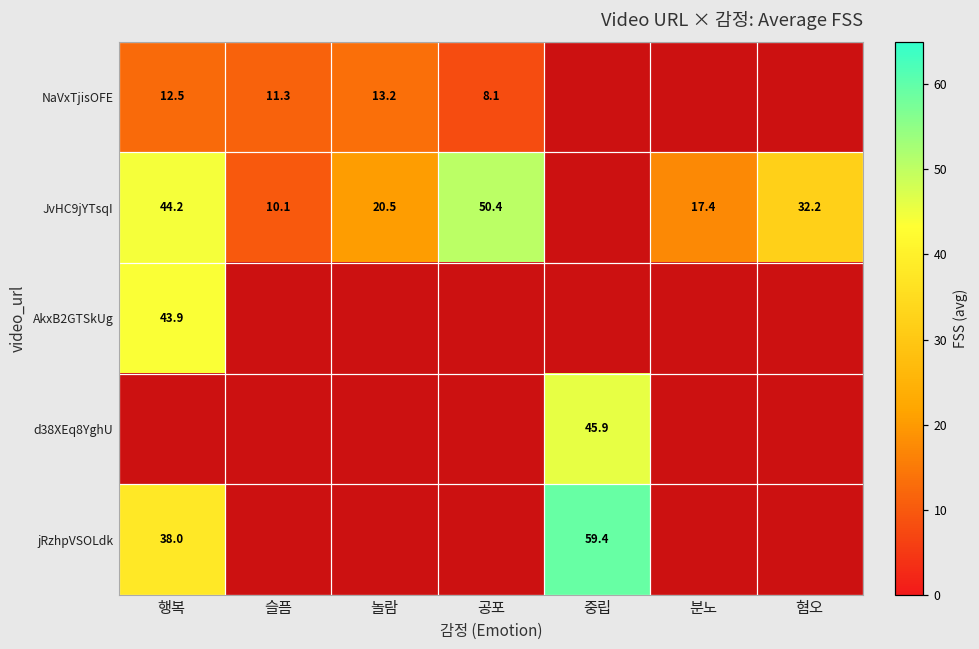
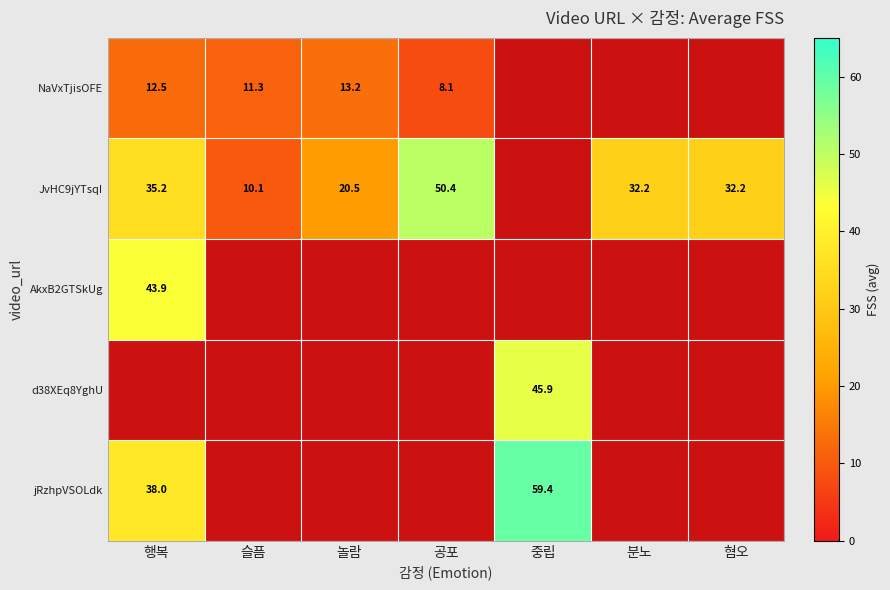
JvHC9jYTsqI, 행복: 44.2 -> 35.2
JvHC9jYTsqI, 분노: 17.4 -> 32.2
